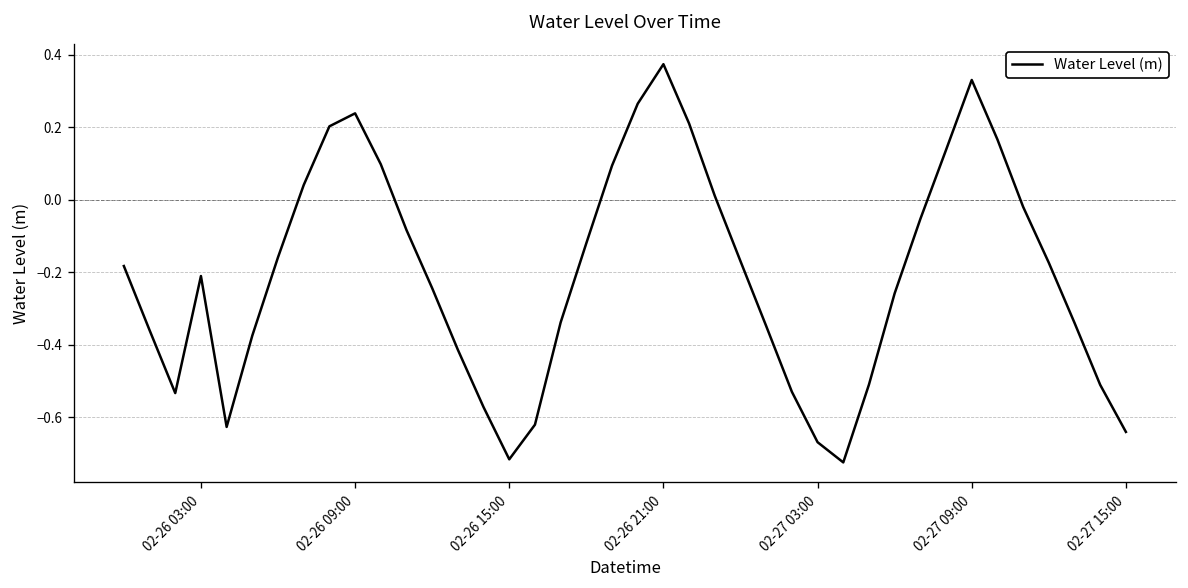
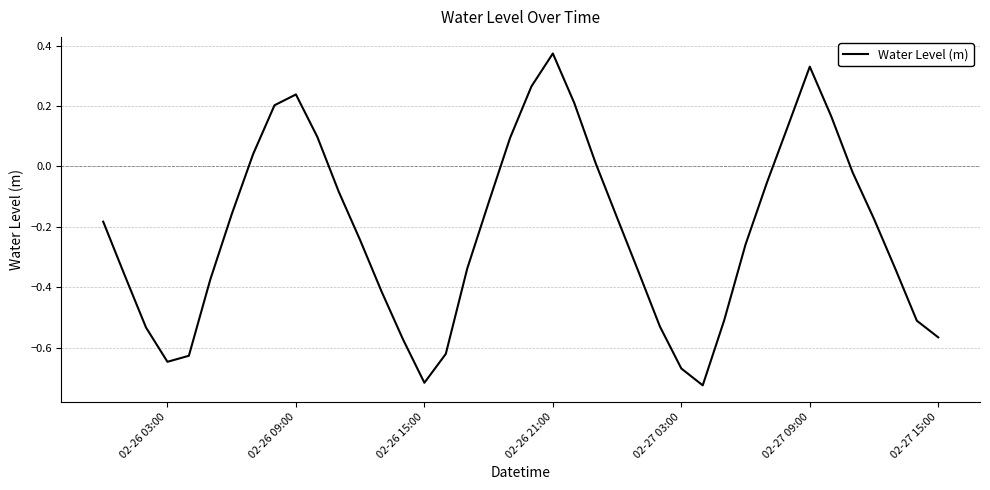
02-26 03:00: -0.21 -> -0.65
02-27 15:00: -0.64 -> -0.57
